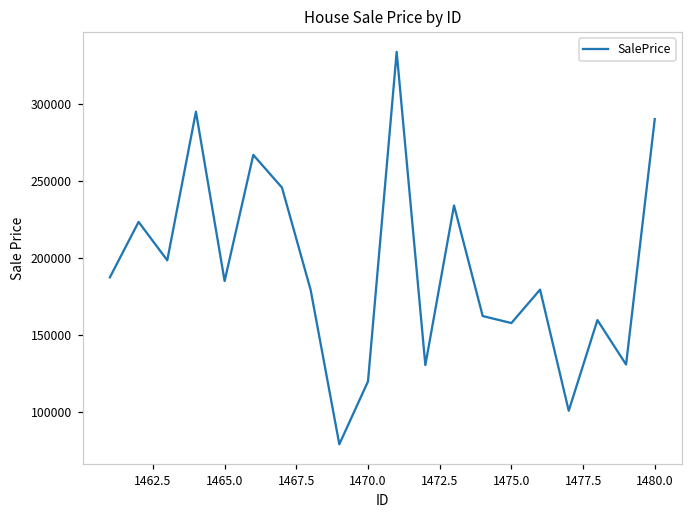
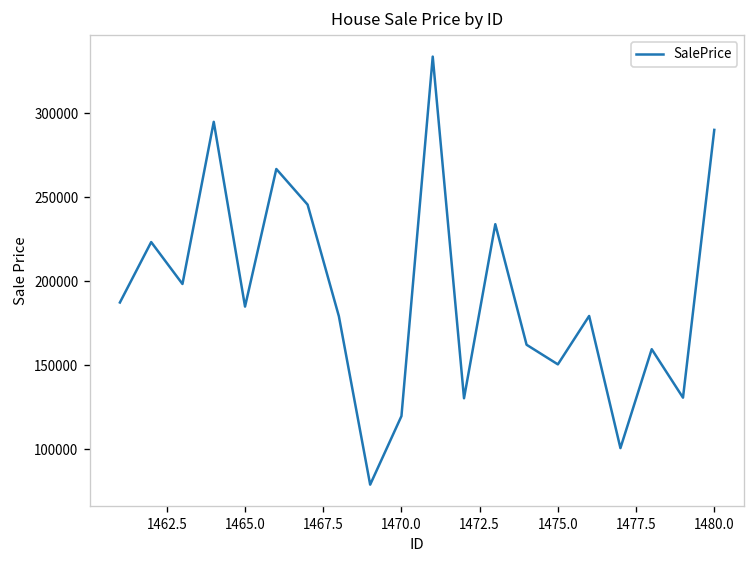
1475.0: 158000 -> 151000
